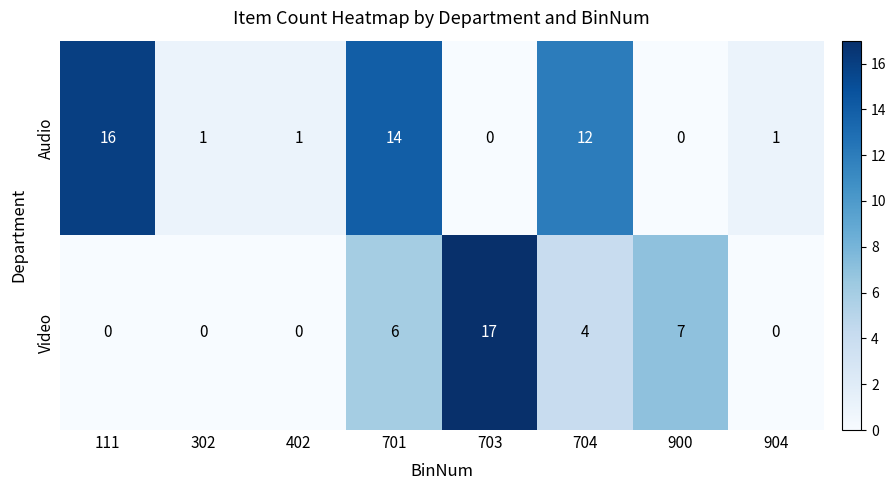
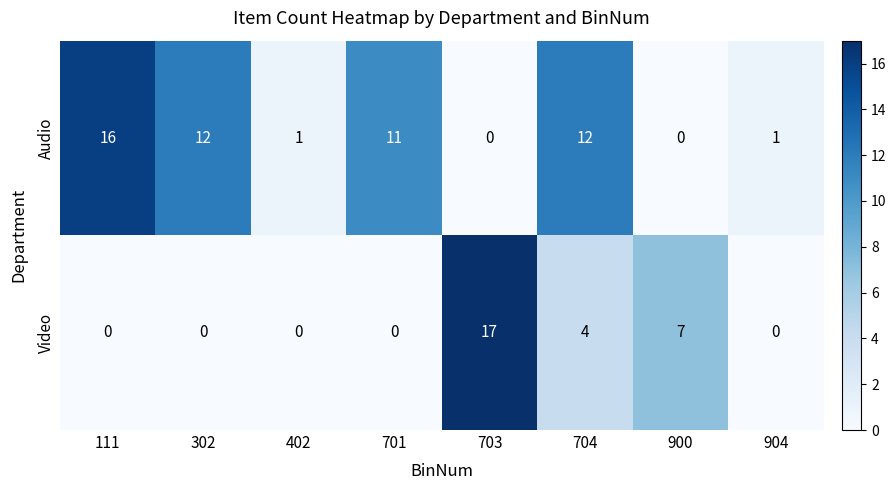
Audio, 302: 1 -> 12
Audio, 701: 14 -> 11
Video, 701: 6 -> 0
